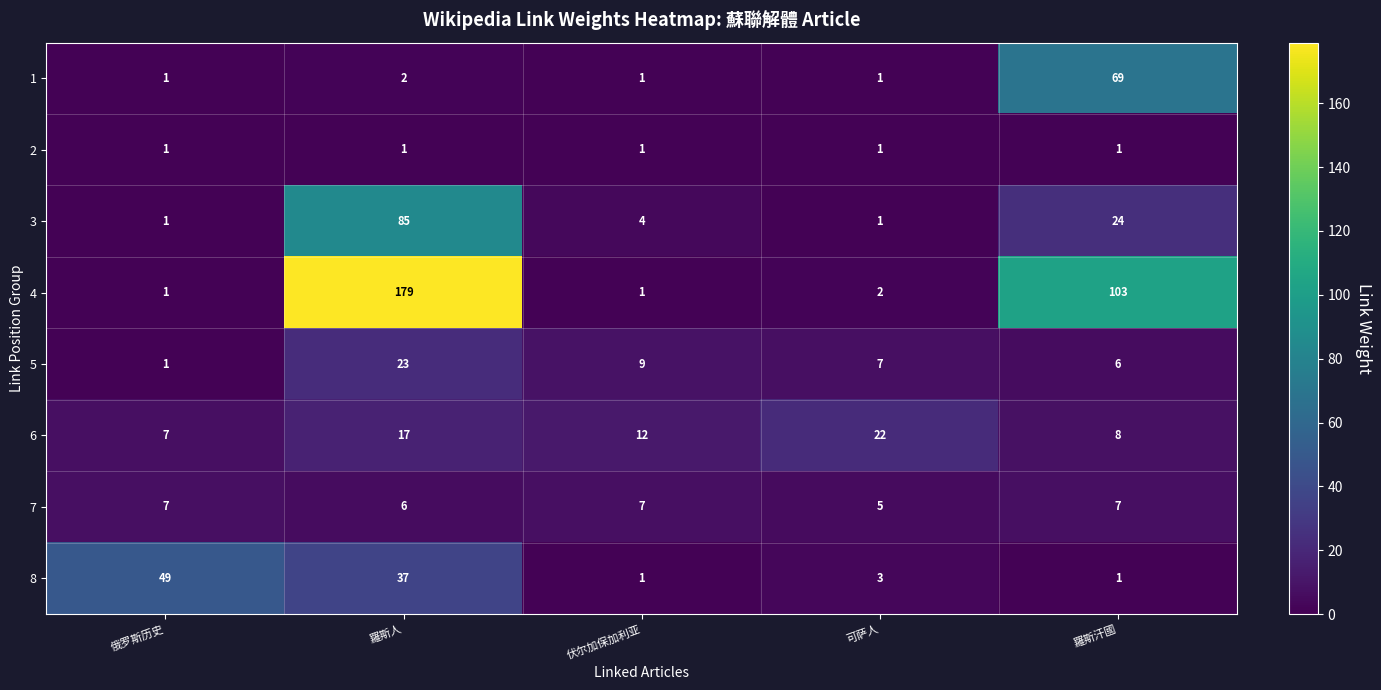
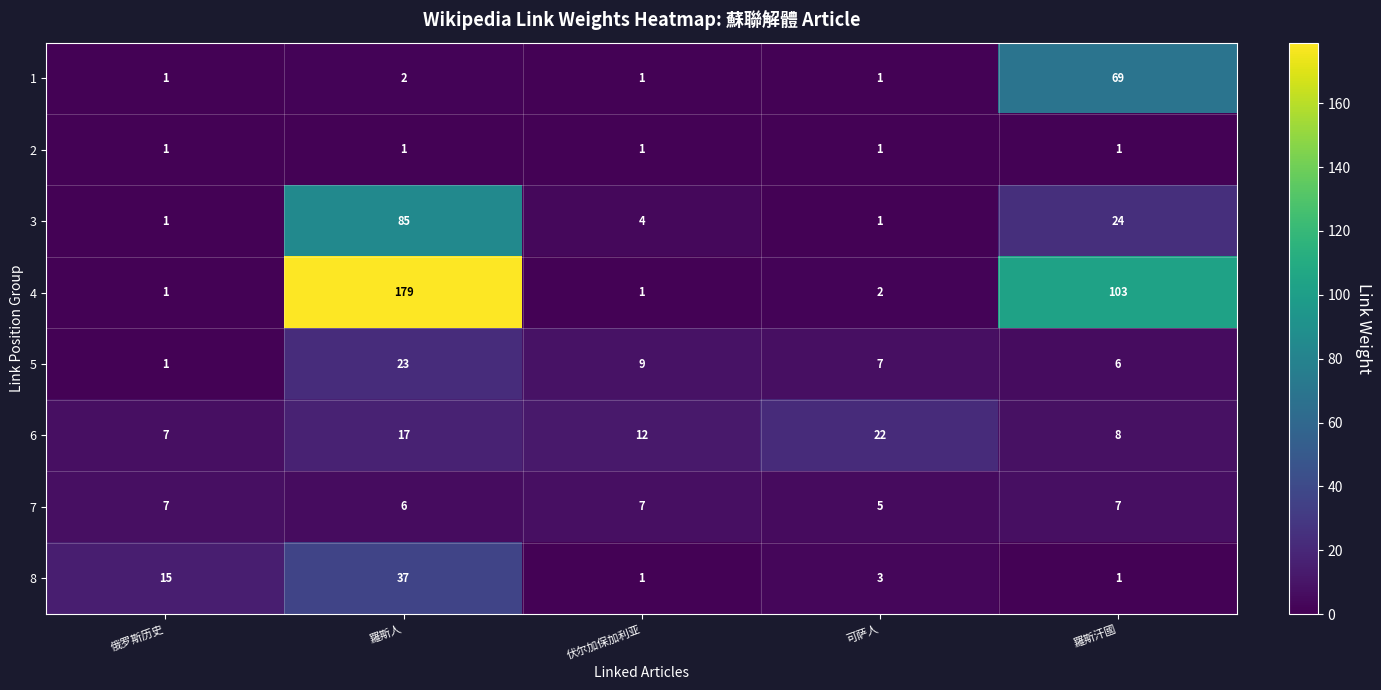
8, 俄罗斯历史: 49 -> 15
